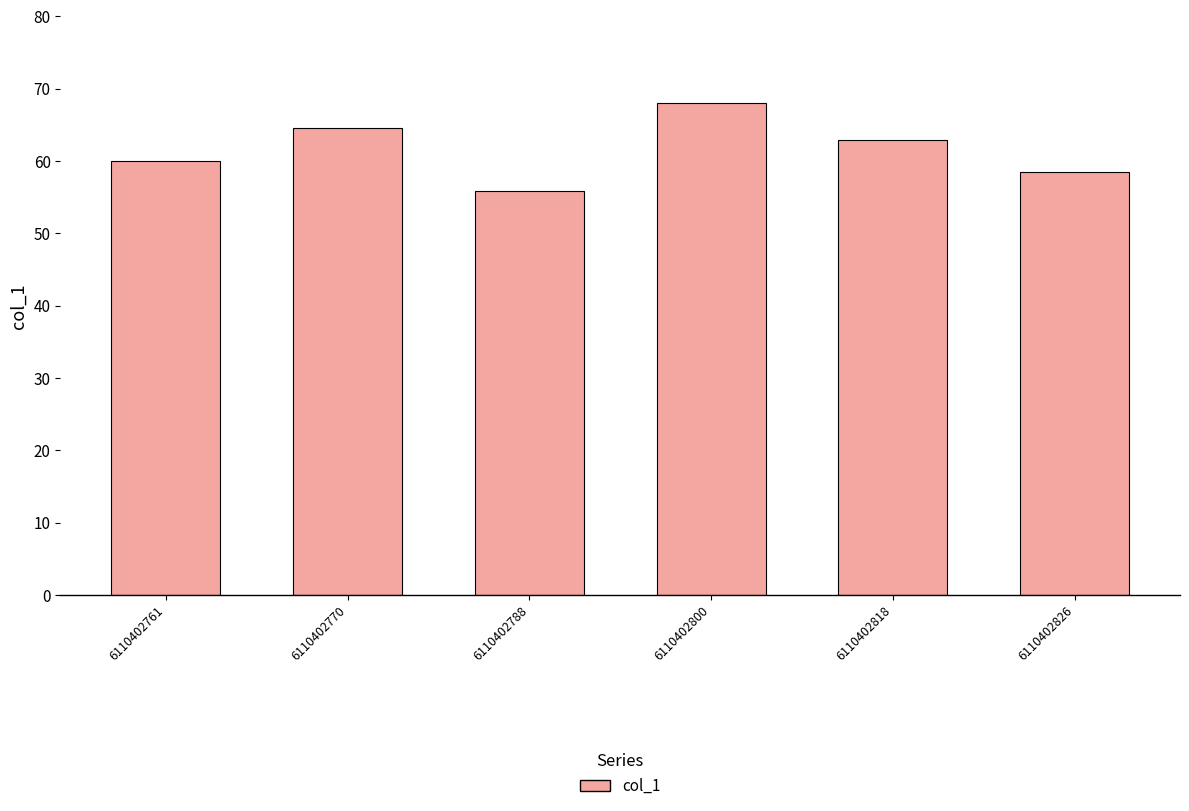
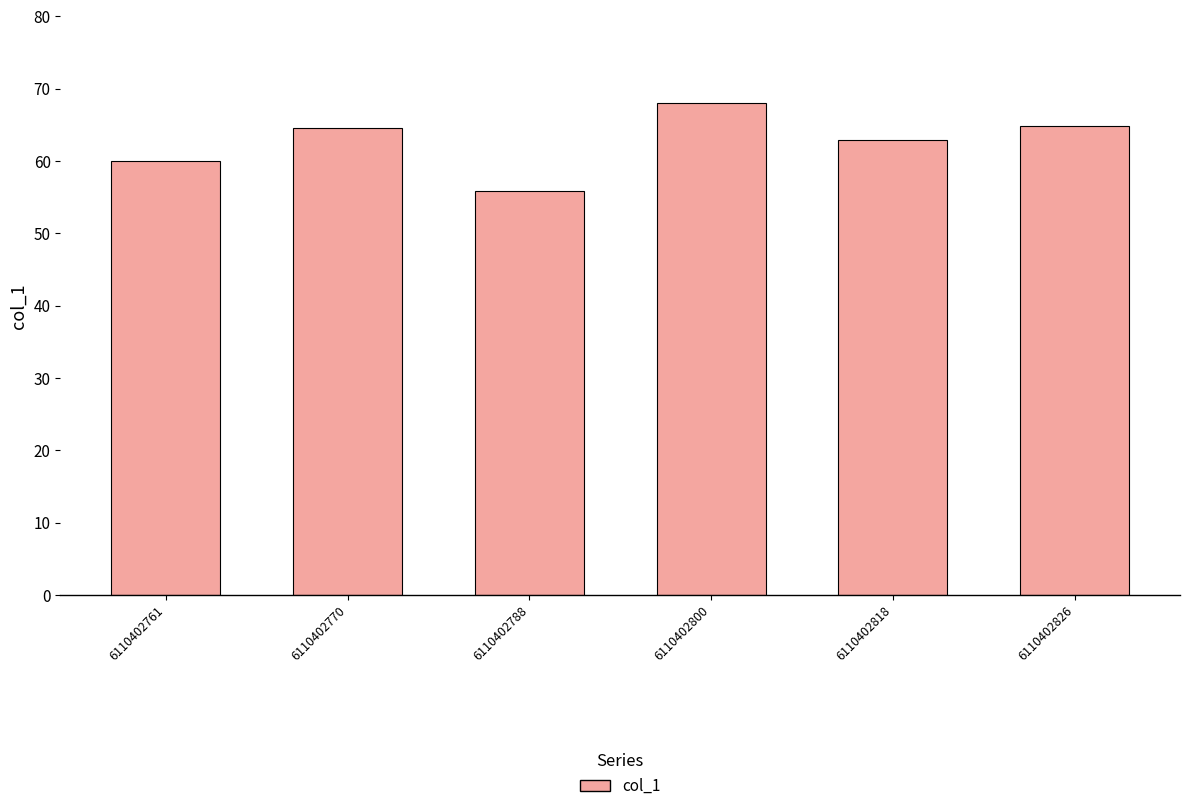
6110402826: 59 -> 65
